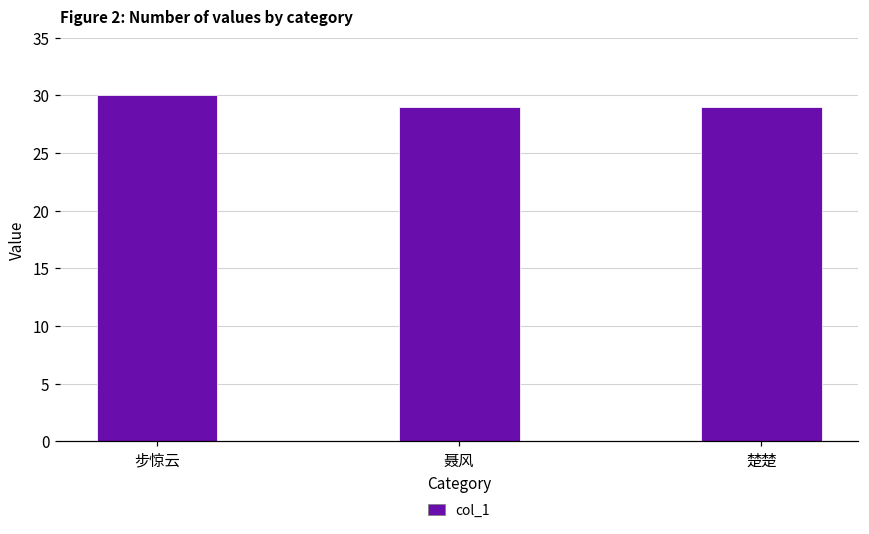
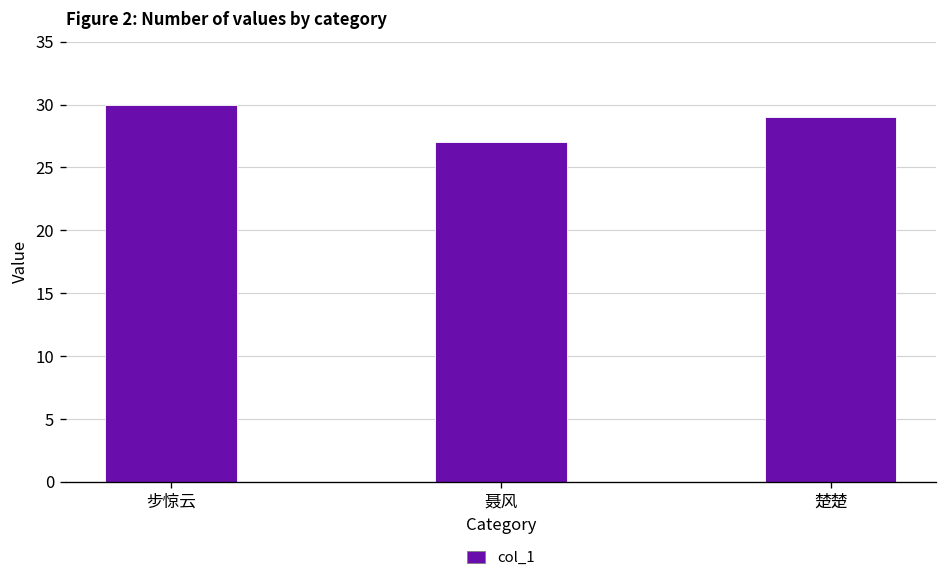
聂风: 29 -> 27
